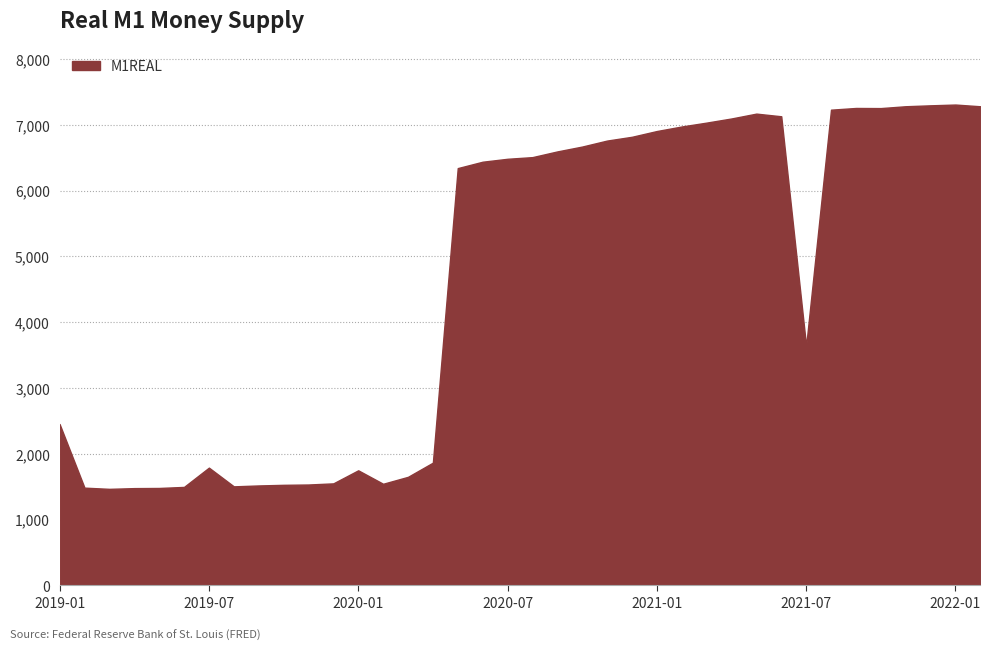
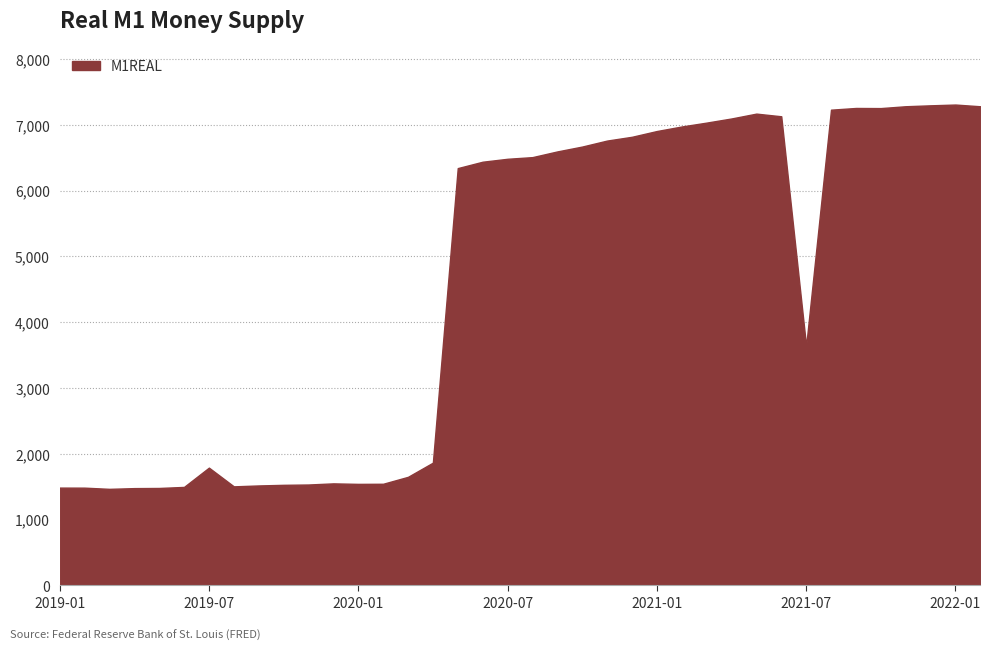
2019-01: 2,500 -> 1,500
2020-01: 1,800 -> 1,500
